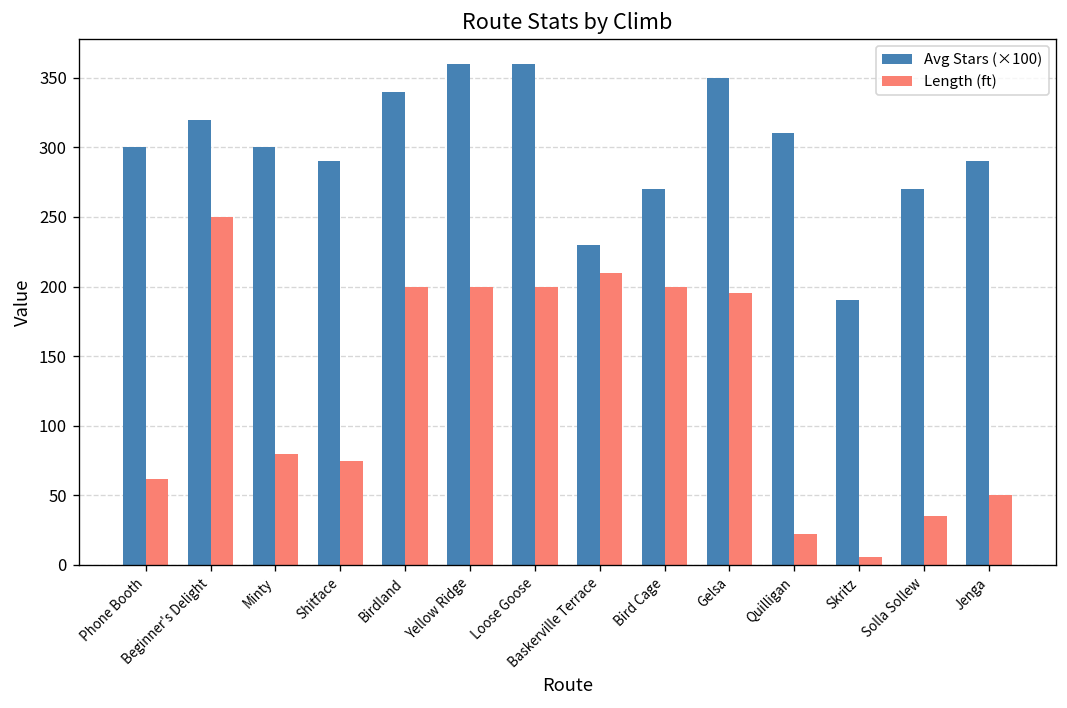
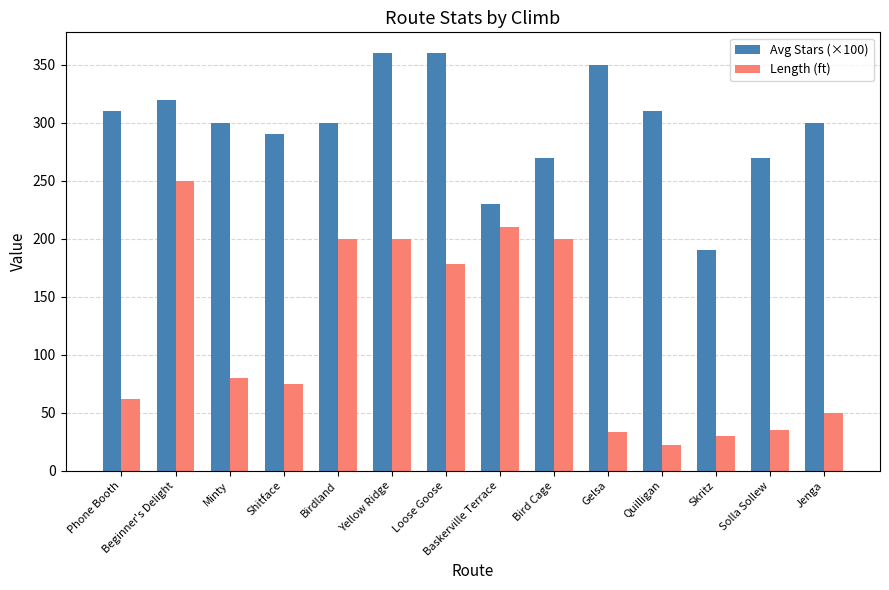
Avg Stars (×100), Phone Booth: 300 -> 310
Avg Stars (×100), Birdland: 340 -> 300
Length (ft), Loose Goose: 200 -> 178
Length (ft), Gelsa: 195 -> 33
Length (ft), Skritz: 6 -> 30
Avg Stars (×100), Jenga: 290 -> 300
